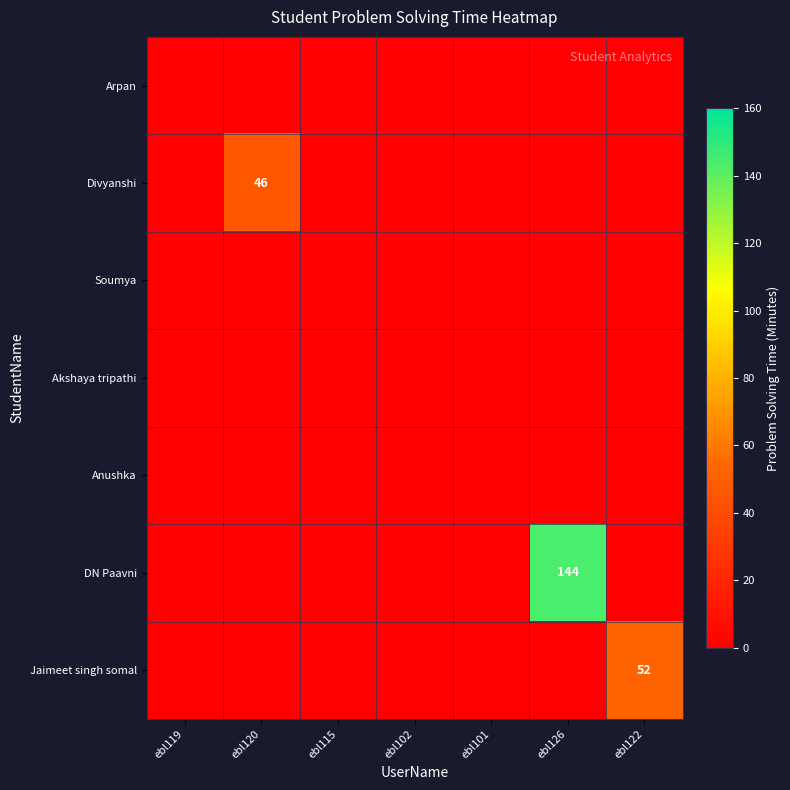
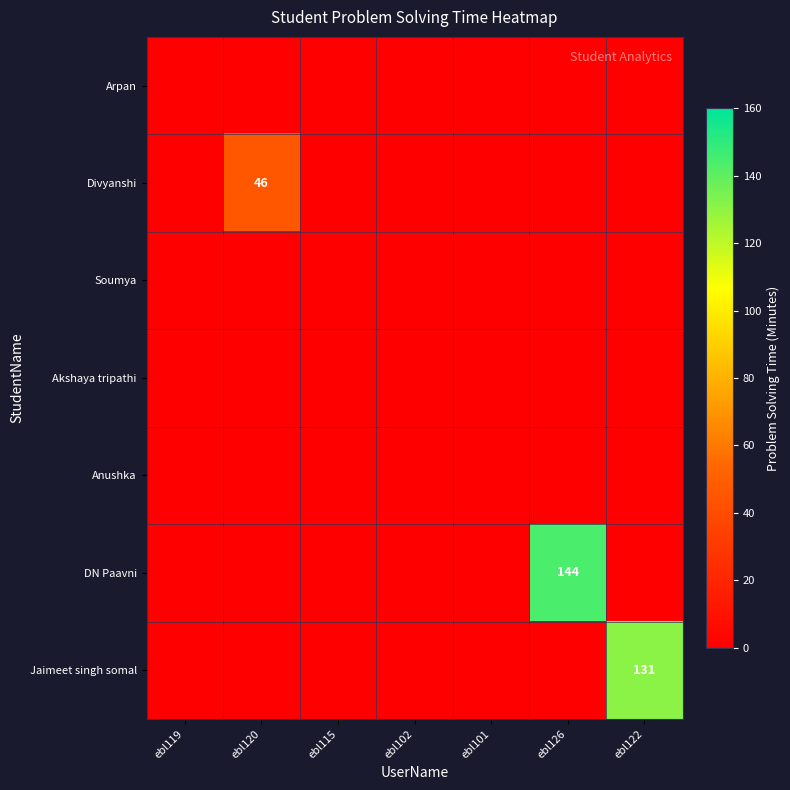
Jaimeet singh somal, ebl122: 52 -> 131
